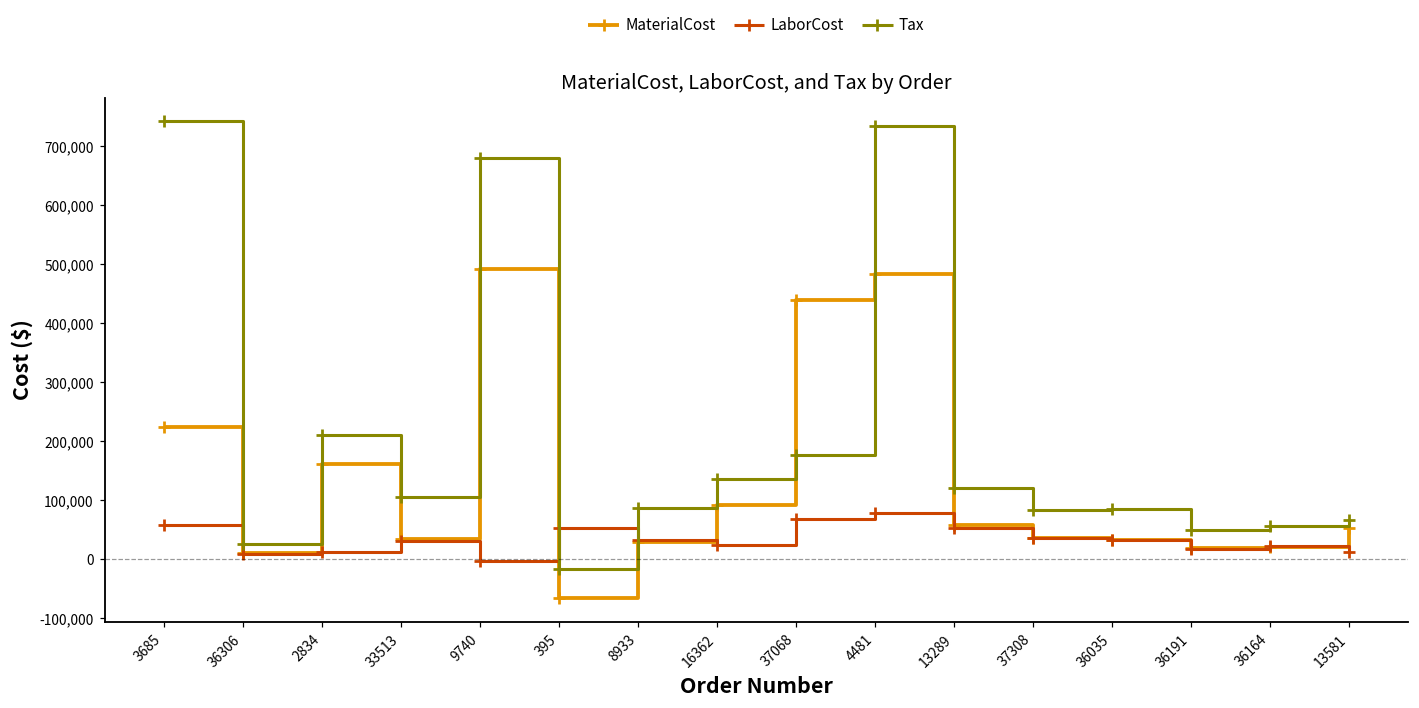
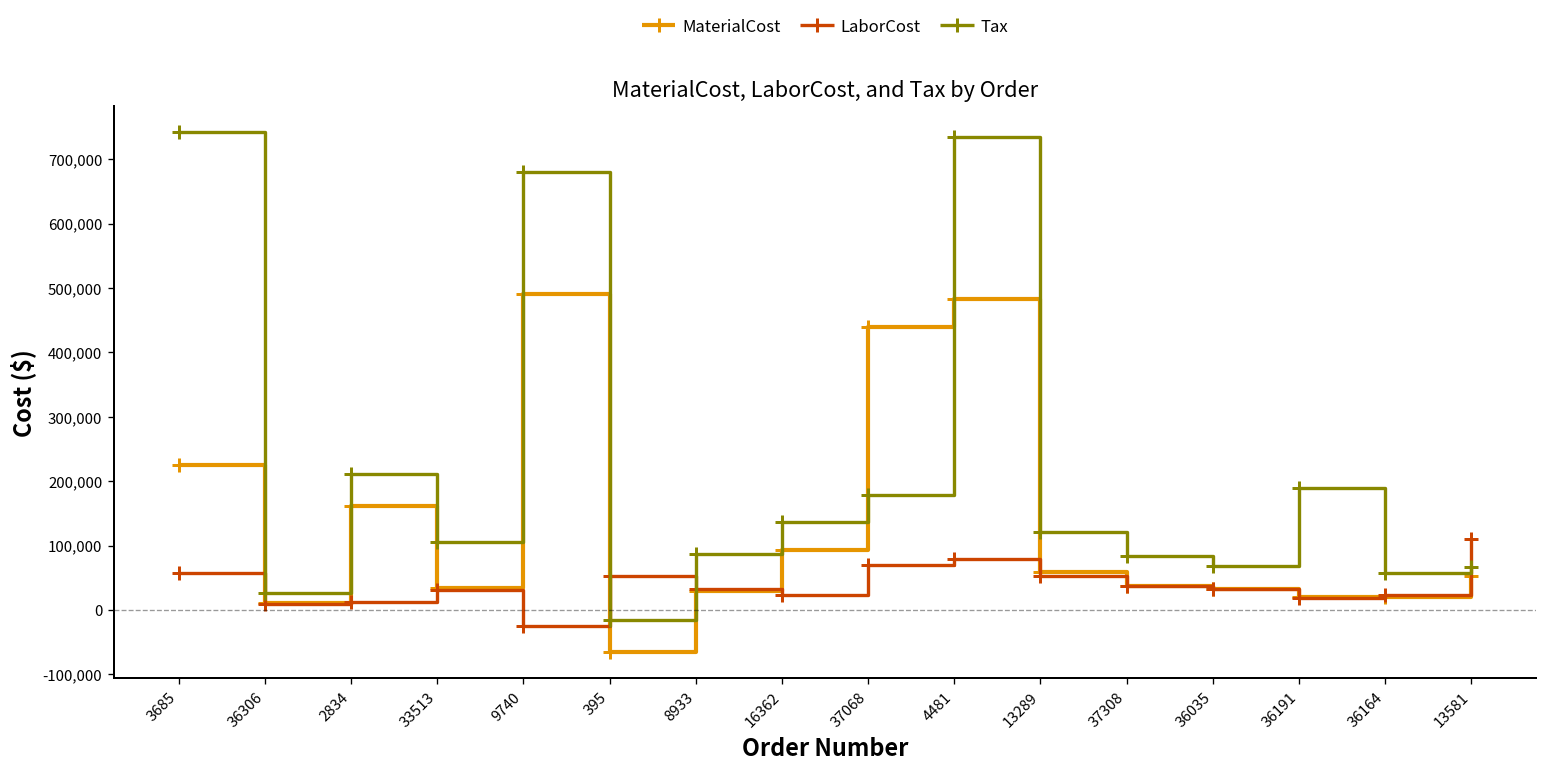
LaborCost, 9740: 0 -> -30,000
Tax, 36035: 90,000 -> 70,000
Tax, 36191: 50,000 -> 190,000
LaborCost, 13581: 10,000 -> 110,000
